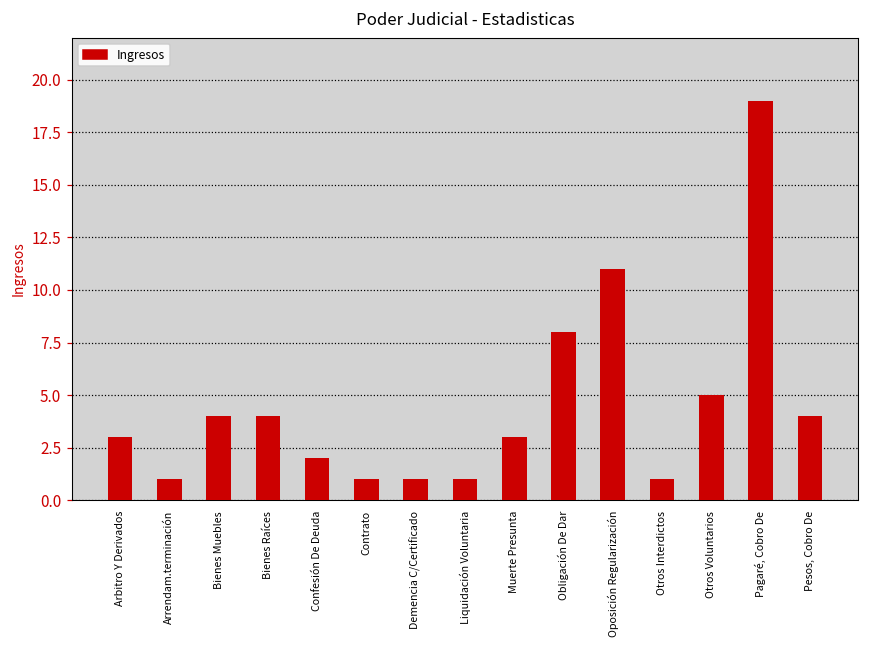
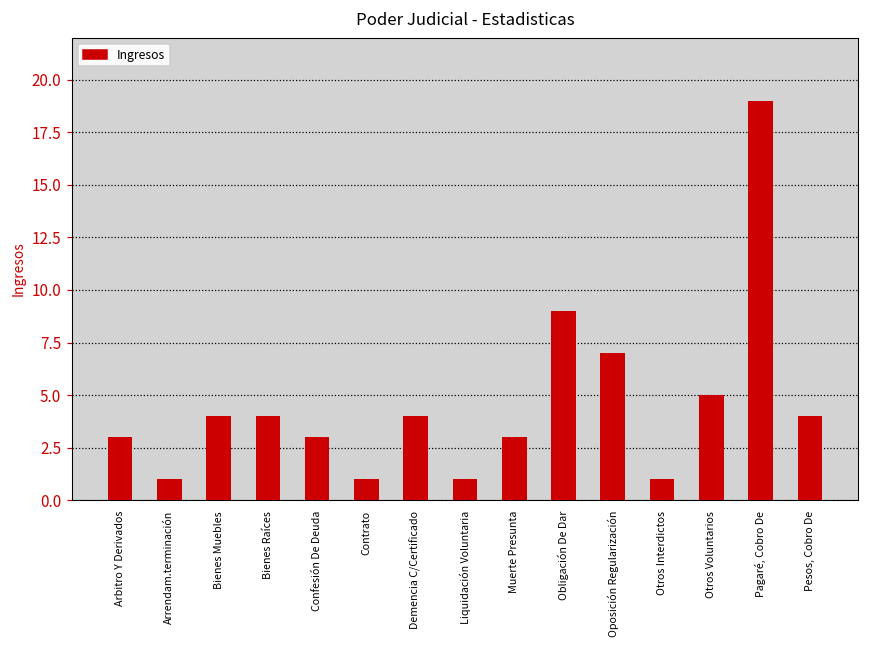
Confesión De Deuda: 2 -> 3
Demencia C/Certificado: 1 -> 4
Obligación De Dar: 8 -> 9
Oposición Regularización: 11 -> 7
